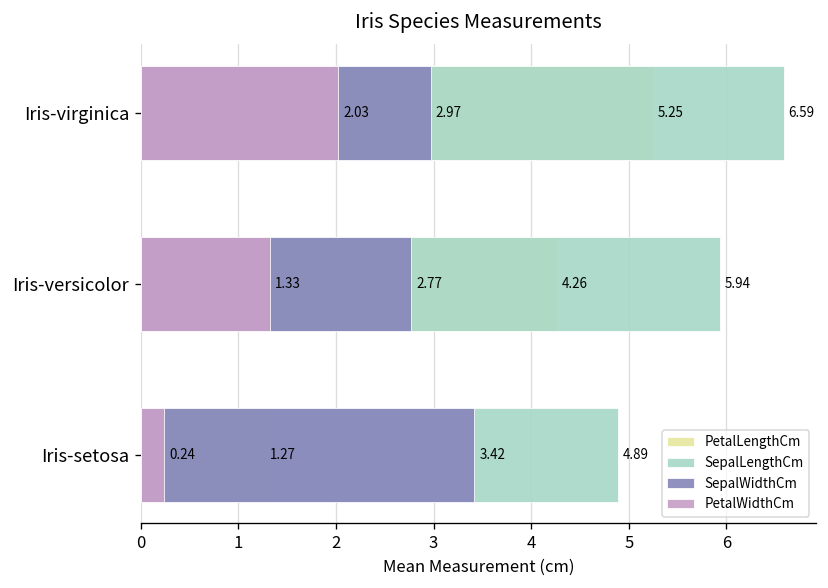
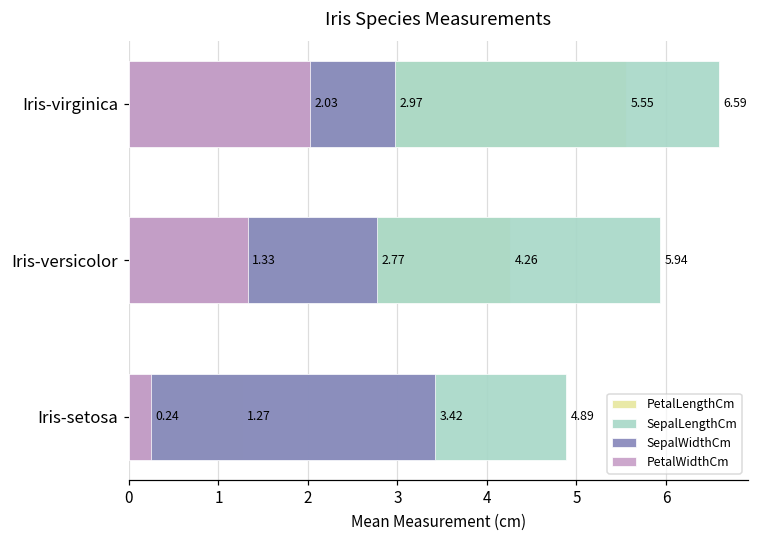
PetalLengthCm, Iris-virginica: 5.25 -> 5.55
